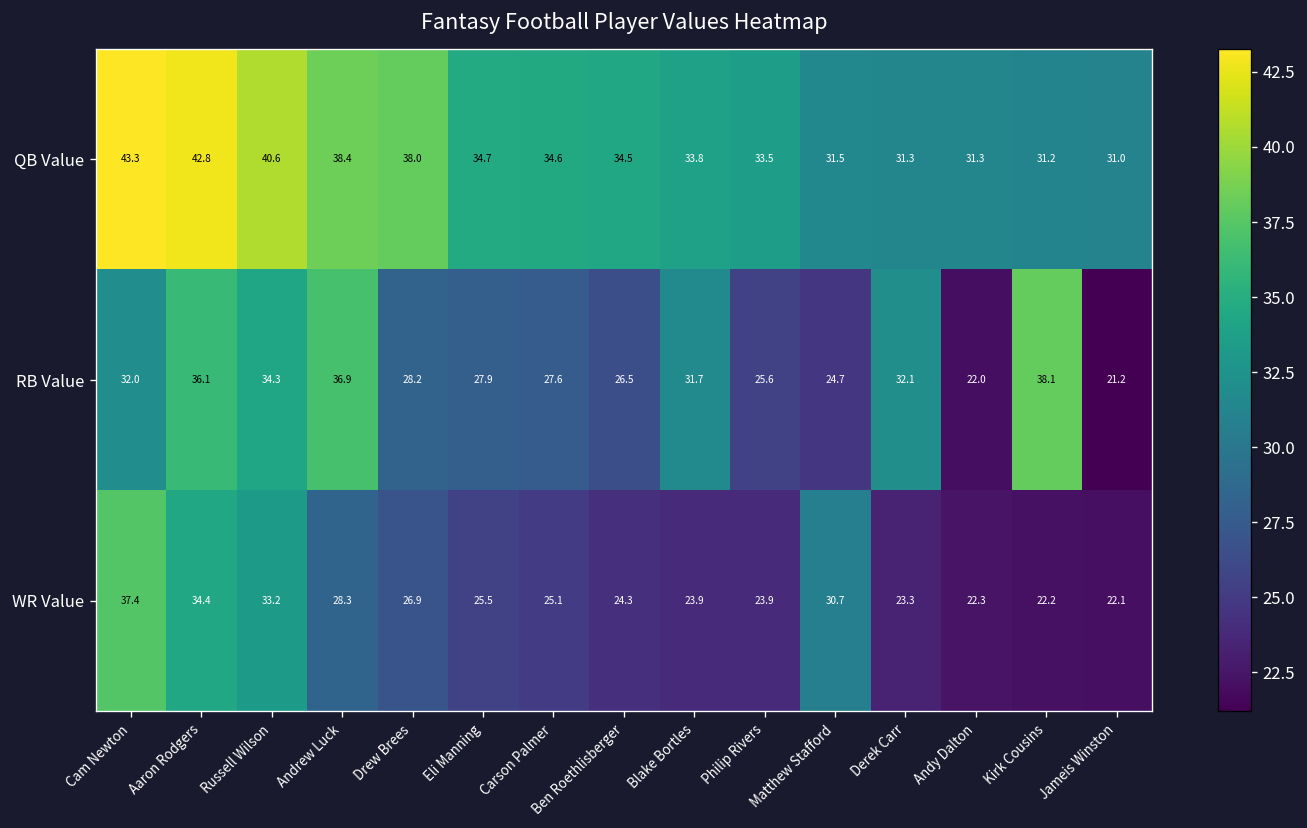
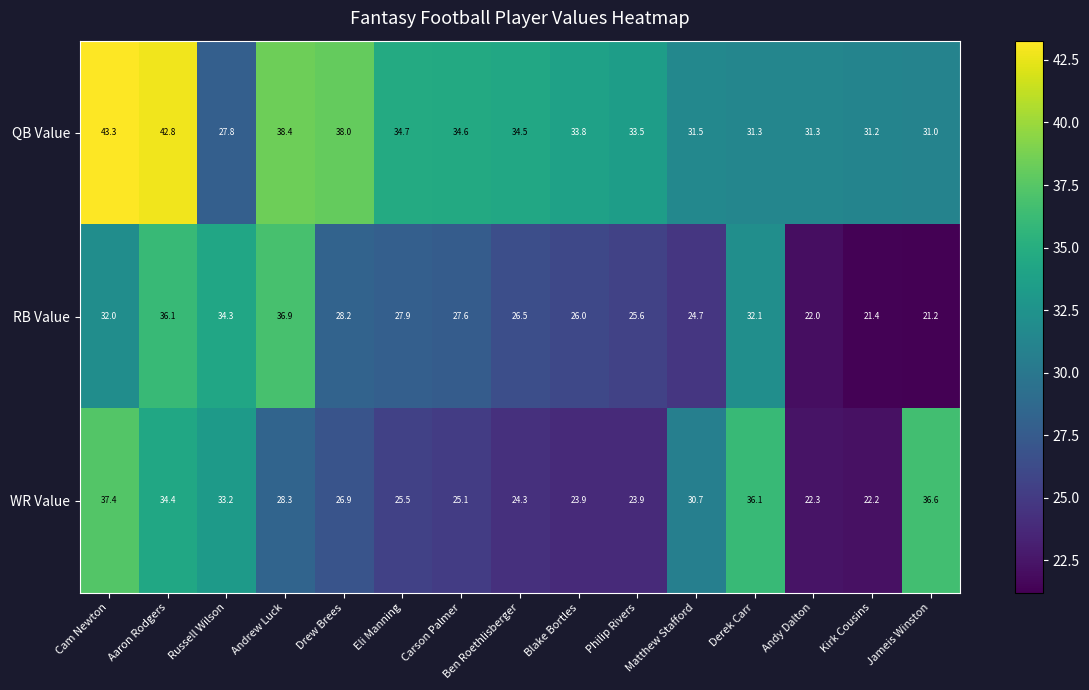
QB Value, Russell Wilson: 40.6 -> 27.8
RB Value, Blake Bortles: 31.7 -> 26.0
RB Value, Kirk Cousins: 38.1 -> 21.4
WR Value, Derek Carr: 23.3 -> 36.1
WR Value, Jameis Winston: 22.1 -> 36.6
